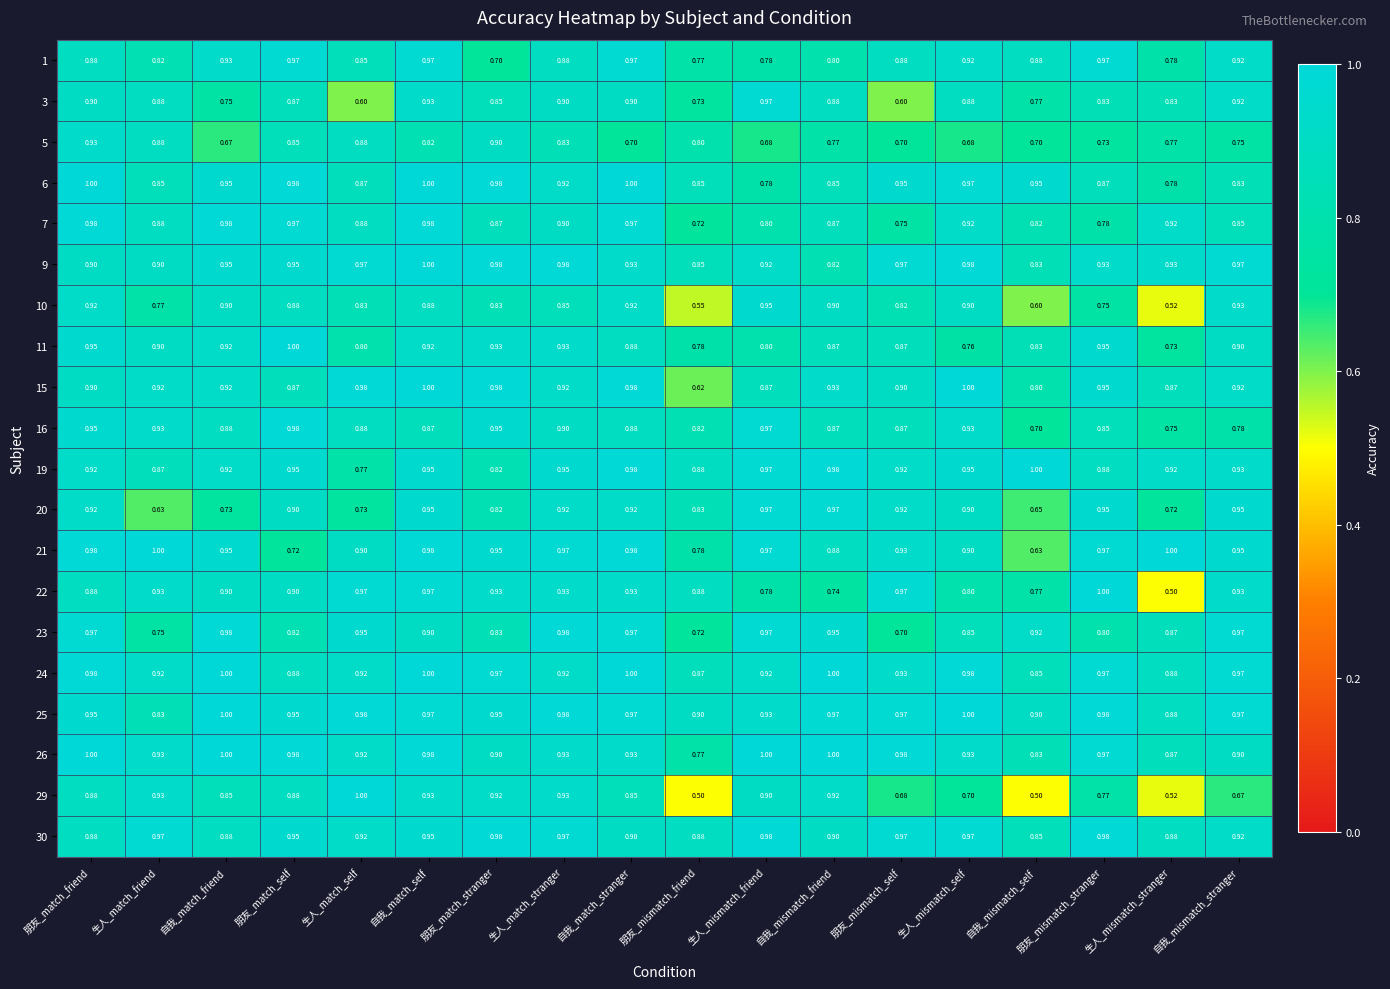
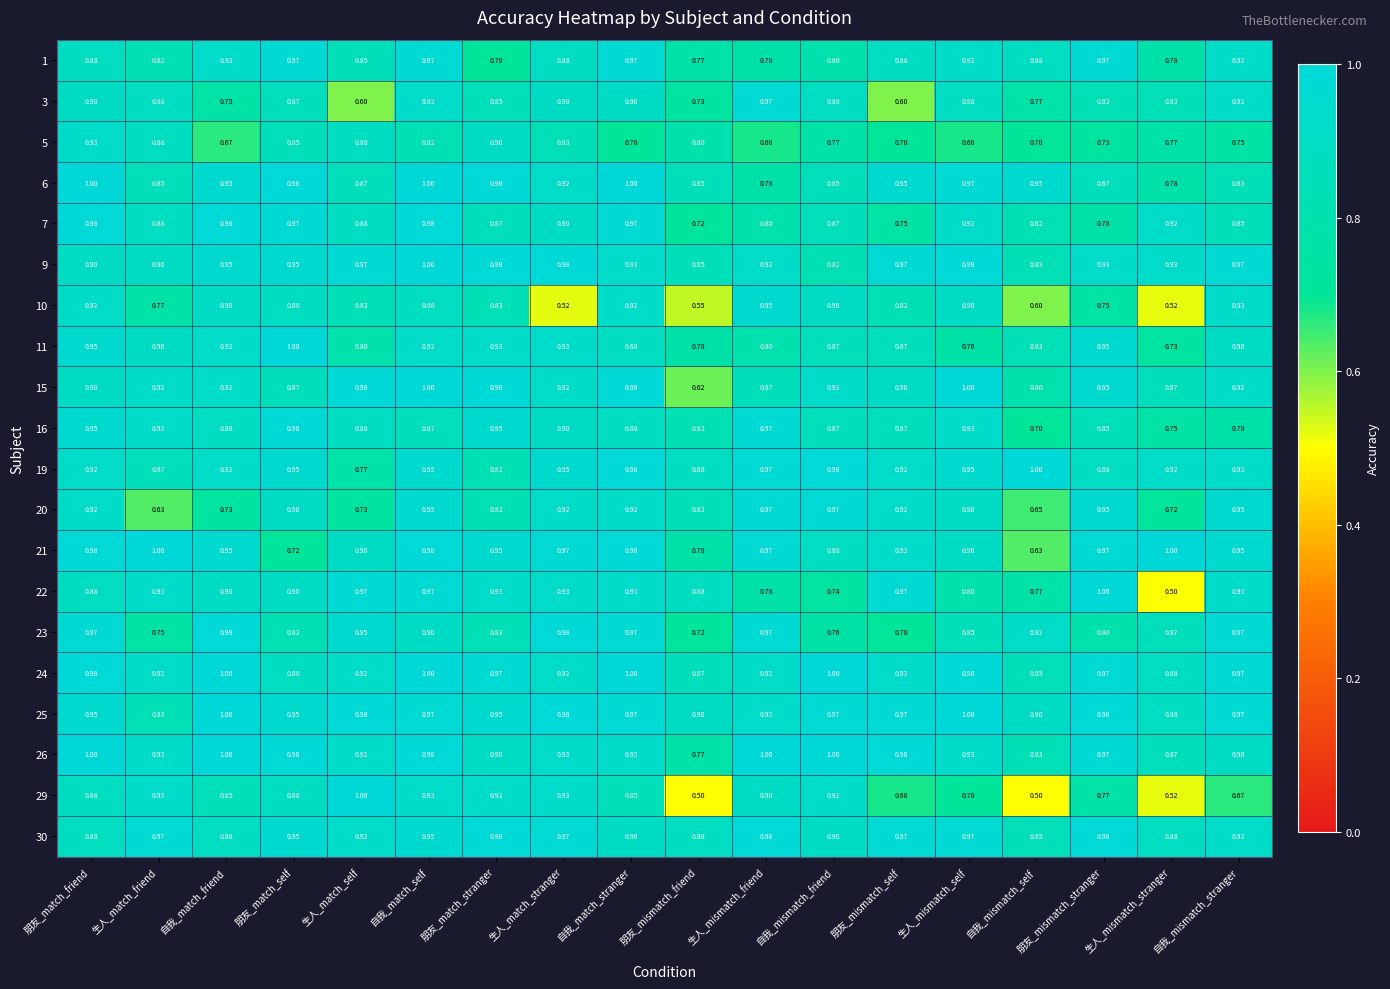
10, 生人_match_stranger: 0.85 -> 0.52
23, 自我_mismatch_friend: 0.95 -> 0.76
